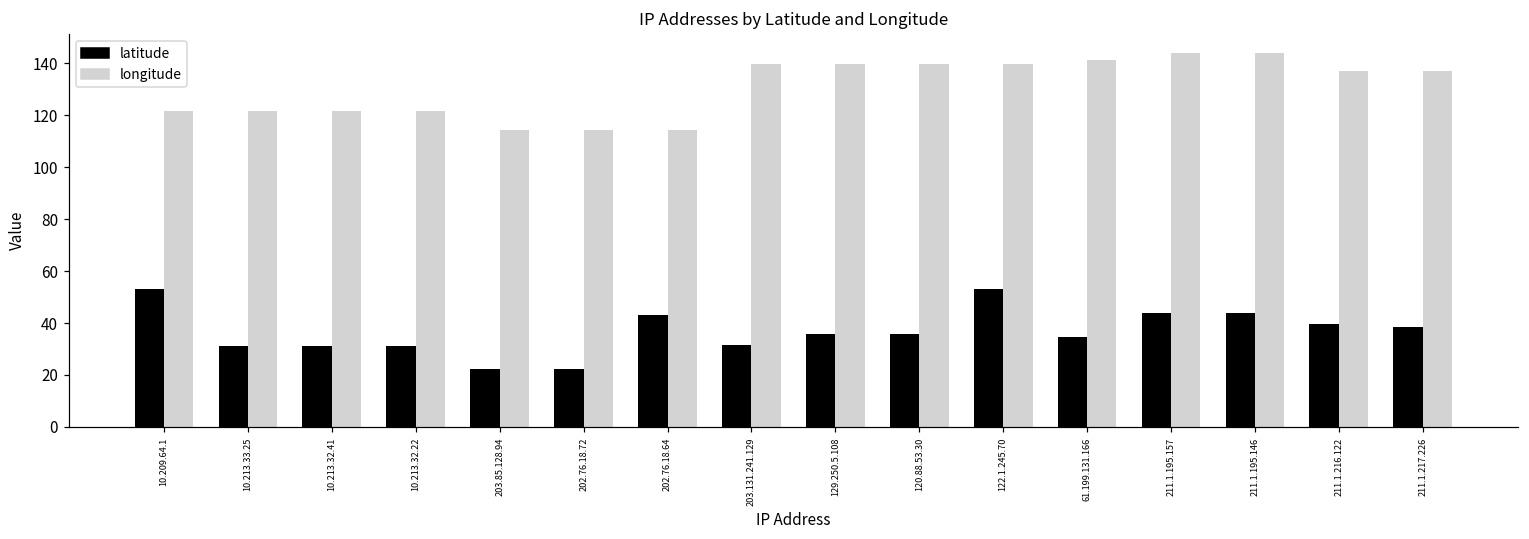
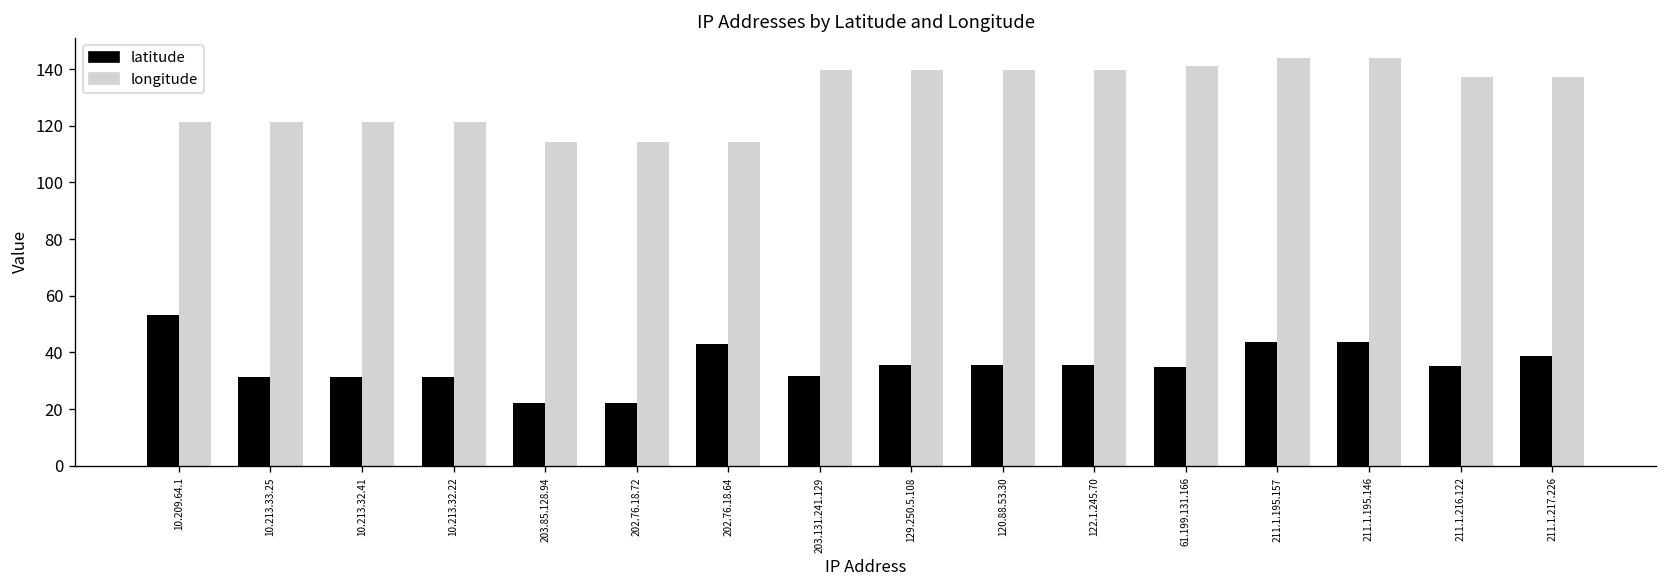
latitude, 122.1.245.70: 53 -> 36
latitude, 211.1.216.122: 40 -> 35
